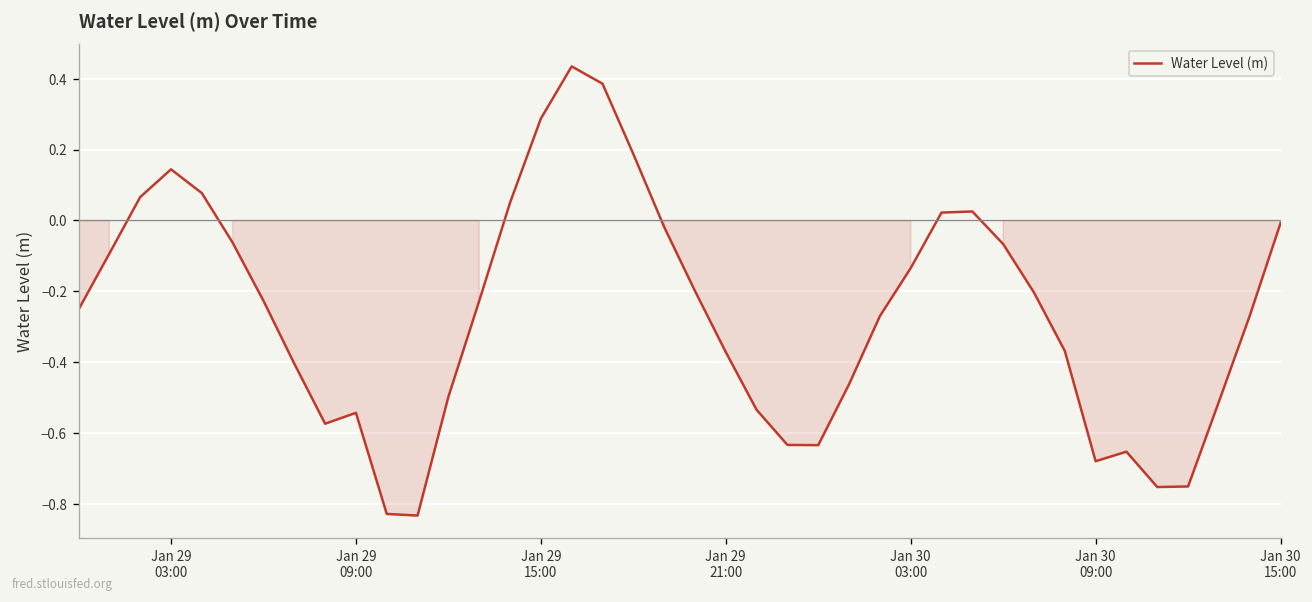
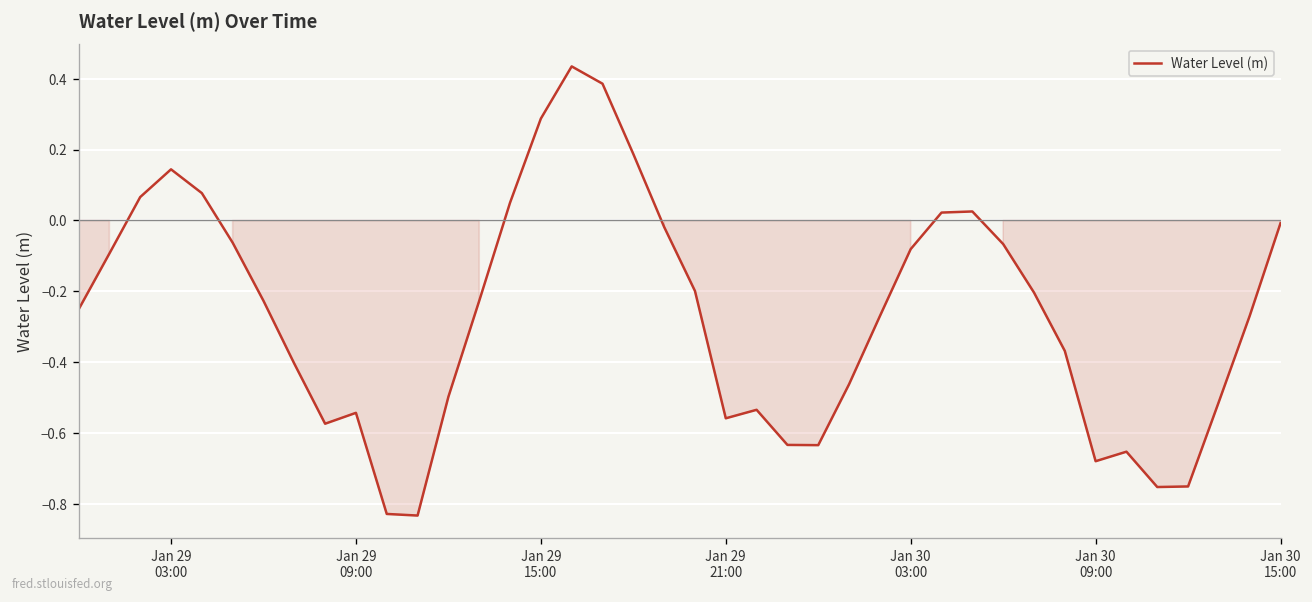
Jan 29 21:00: -0.37 -> -0.56
Jan 30 03:00: -0.13 -> -0.08
